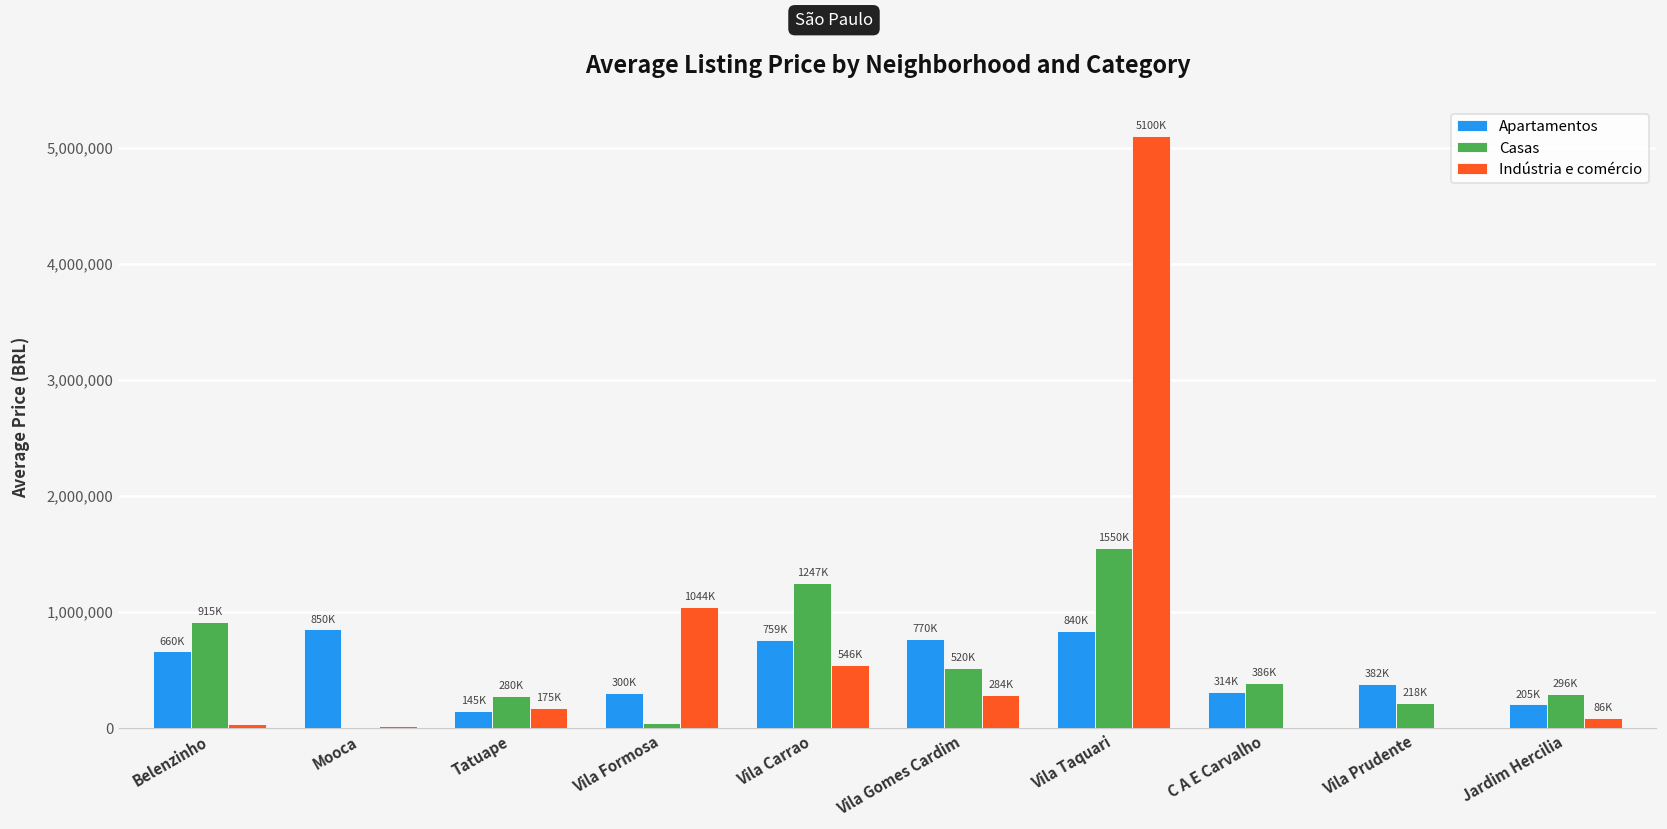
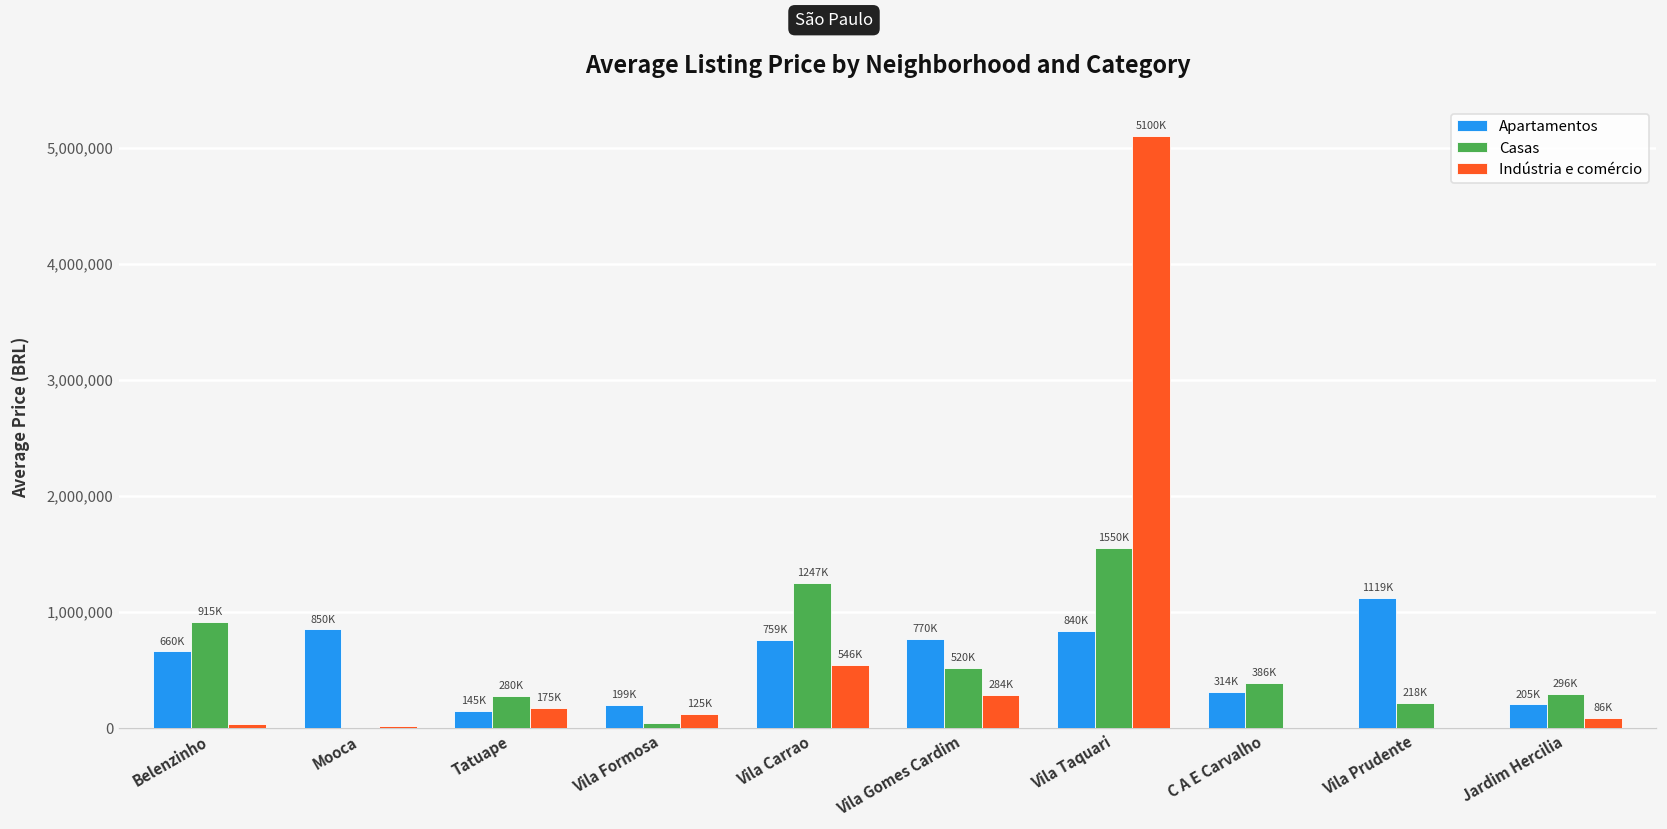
Apartamentos, Vila Formosa: 300K -> 199K
Indústria e comércio, Vila Formosa: 1044K -> 125K
Apartamentos, Vila Prudente: 382K -> 1119K
